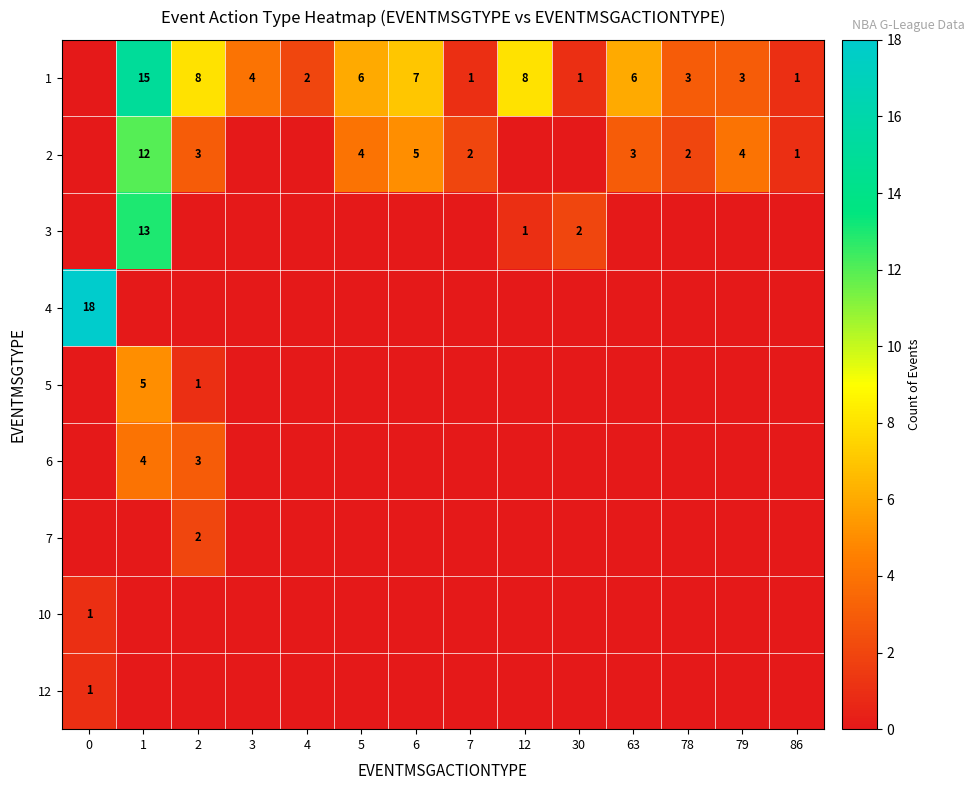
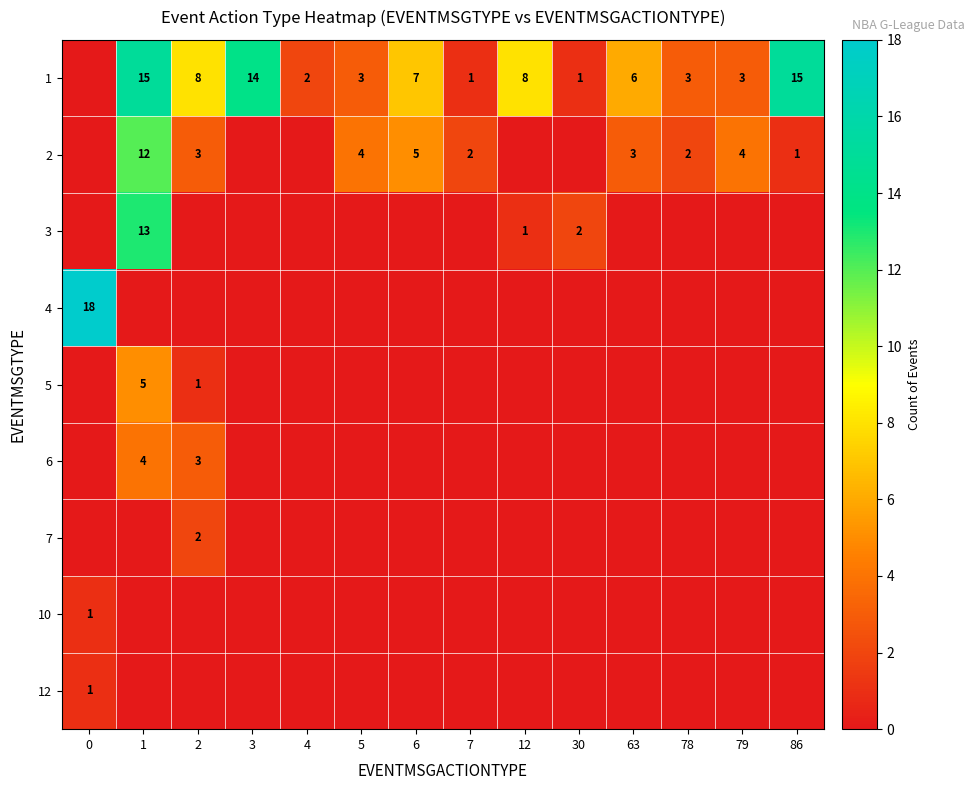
1, 3: 4 -> 14
1, 5: 6 -> 3
1, 86: 1 -> 15
